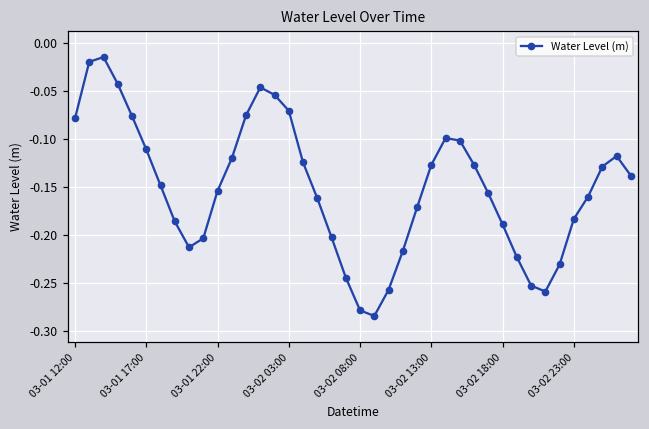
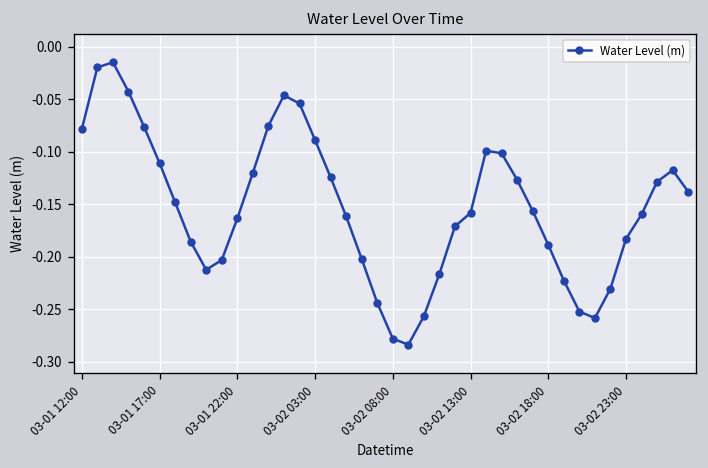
03-01 22:00: -0.15 -> -0.16
03-02 03:00: -0.07 -> -0.09
03-02 13:00: -0.13 -> -0.16
